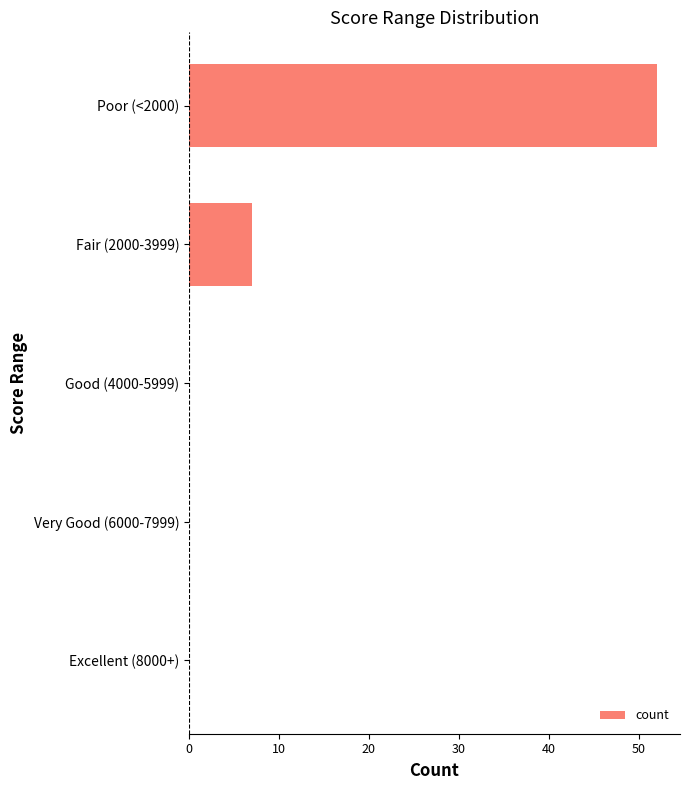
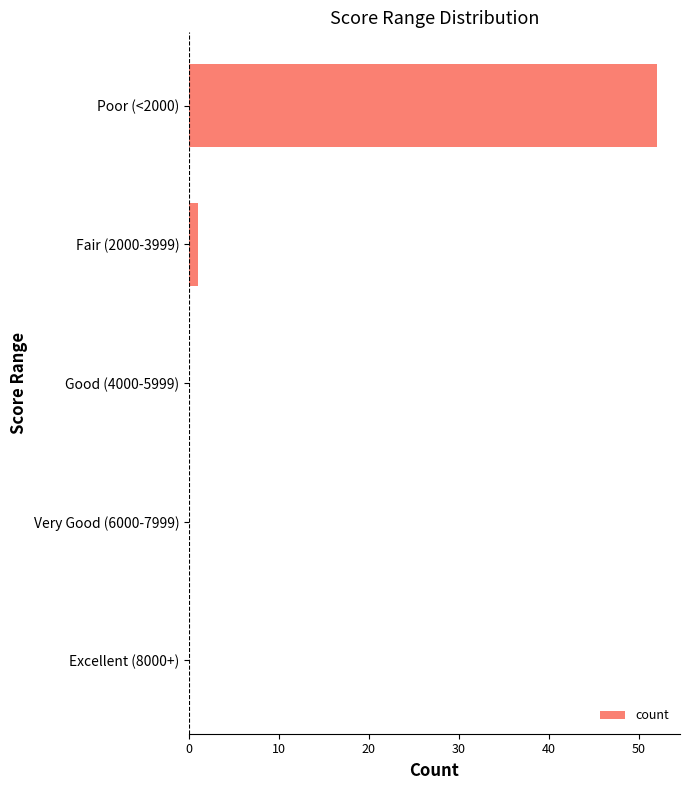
Fair (2000-3999): 7 -> 1
